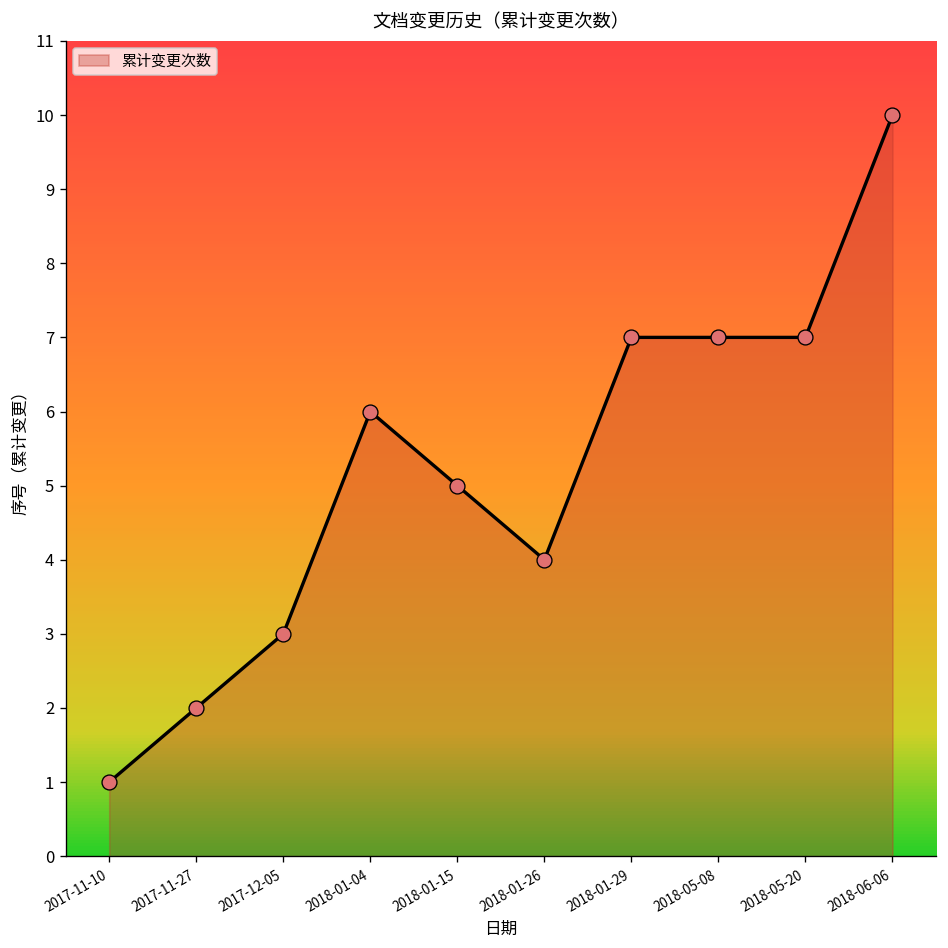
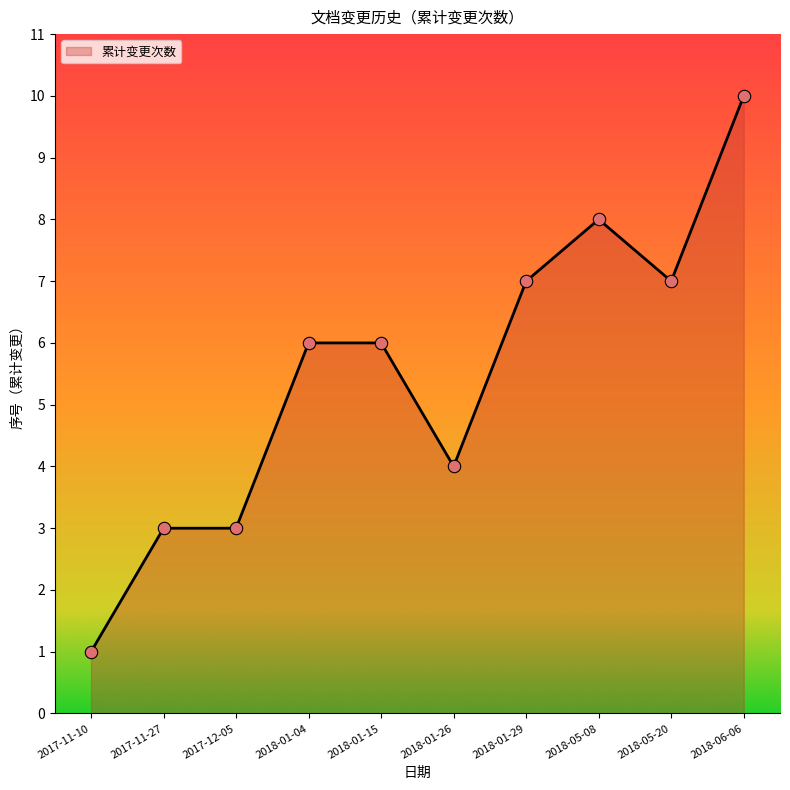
2017-11-27: 2 -> 3
2018-01-15: 5 -> 6
2018-05-08: 7 -> 8
